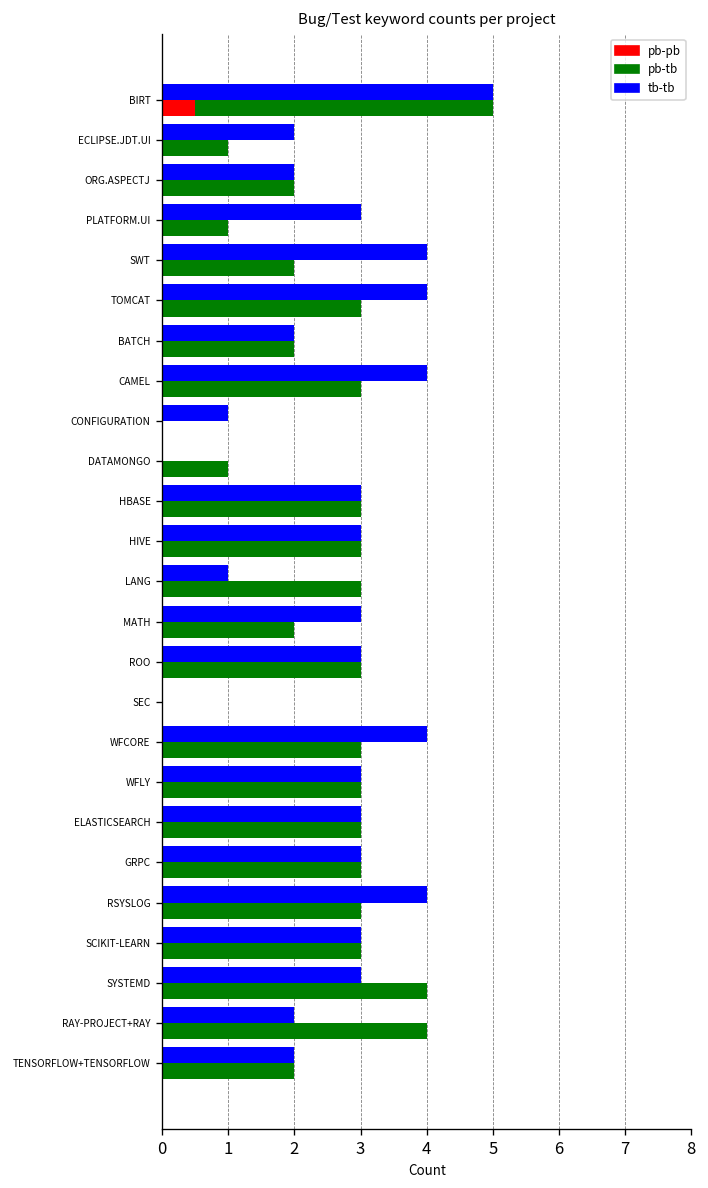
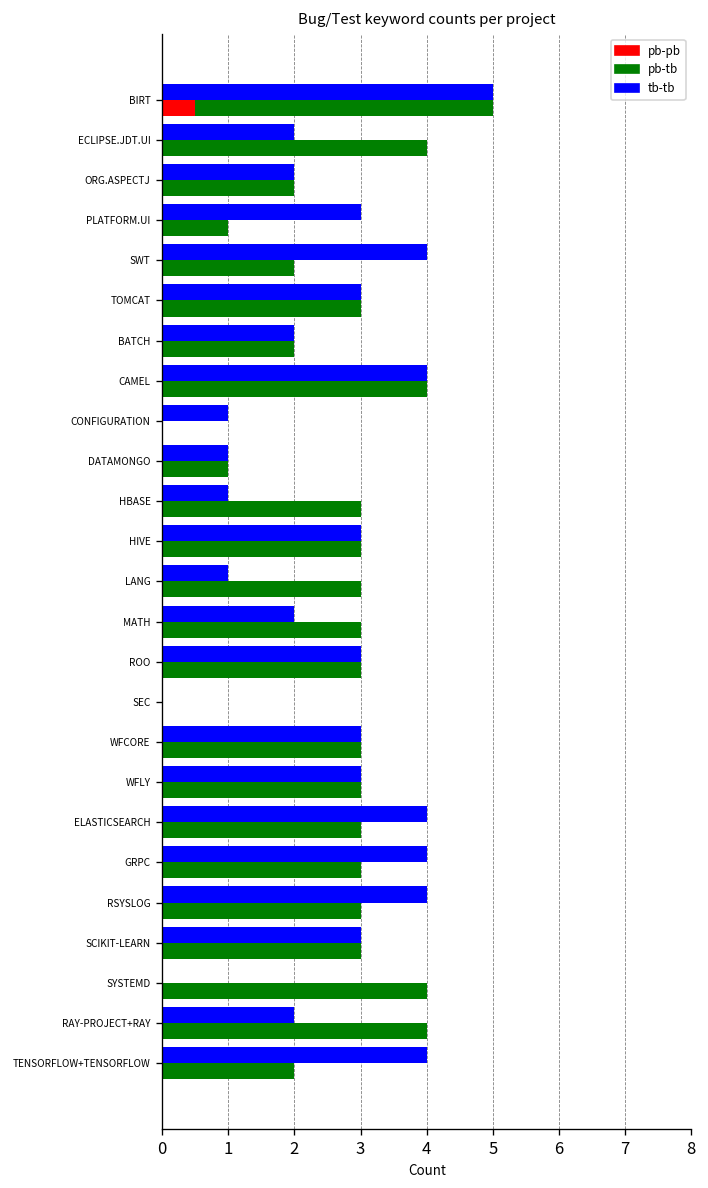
pb-tb, ECLIPSE.JDT.UI: 1 -> 4
tb-tb, TOMCAT: 4 -> 3
pb-tb, CAMEL: 3 -> 4
tb-tb, DATAMONGO: 0 -> 1
tb-tb, HBASE: 3 -> 1
tb-tb, MATH: 3 -> 2
pb-tb, MATH: 2 -> 3
tb-tb, WFCORE: 4 -> 3
tb-tb, ELASTICSEARCH: 3 -> 4
tb-tb, GRPC: 3 -> 4
tb-tb, SYSTEMD: 3 -> 0
tb-tb, TENSORFLOW+TENSORFLOW: 2 -> 4
